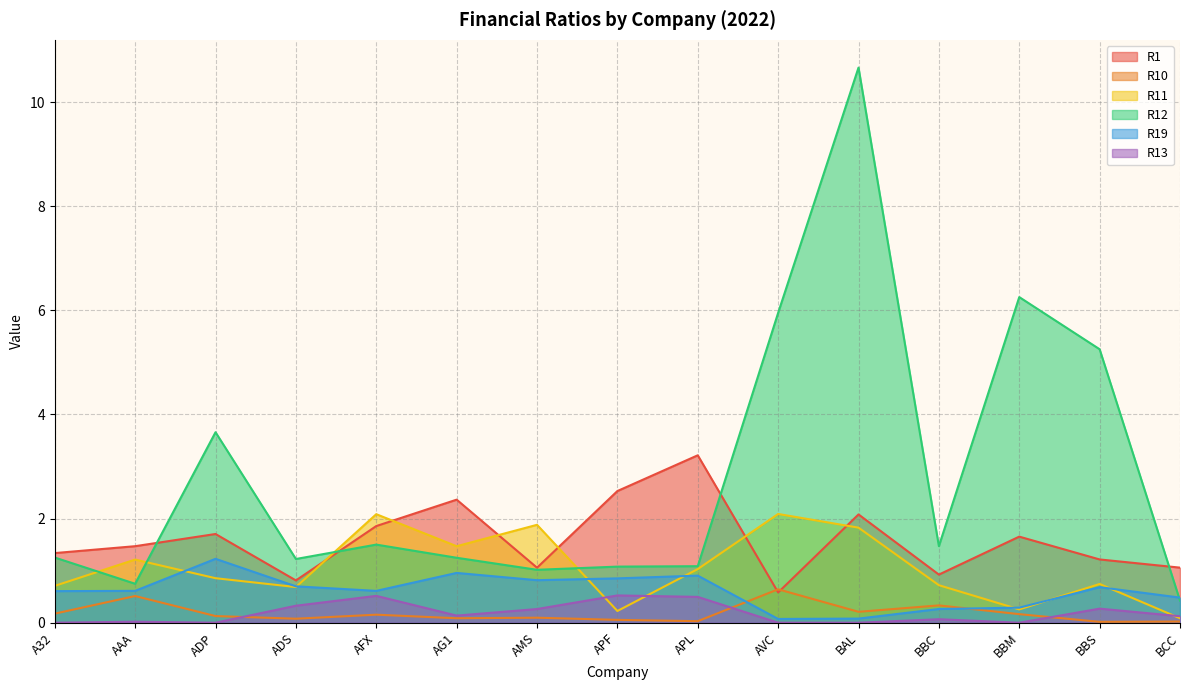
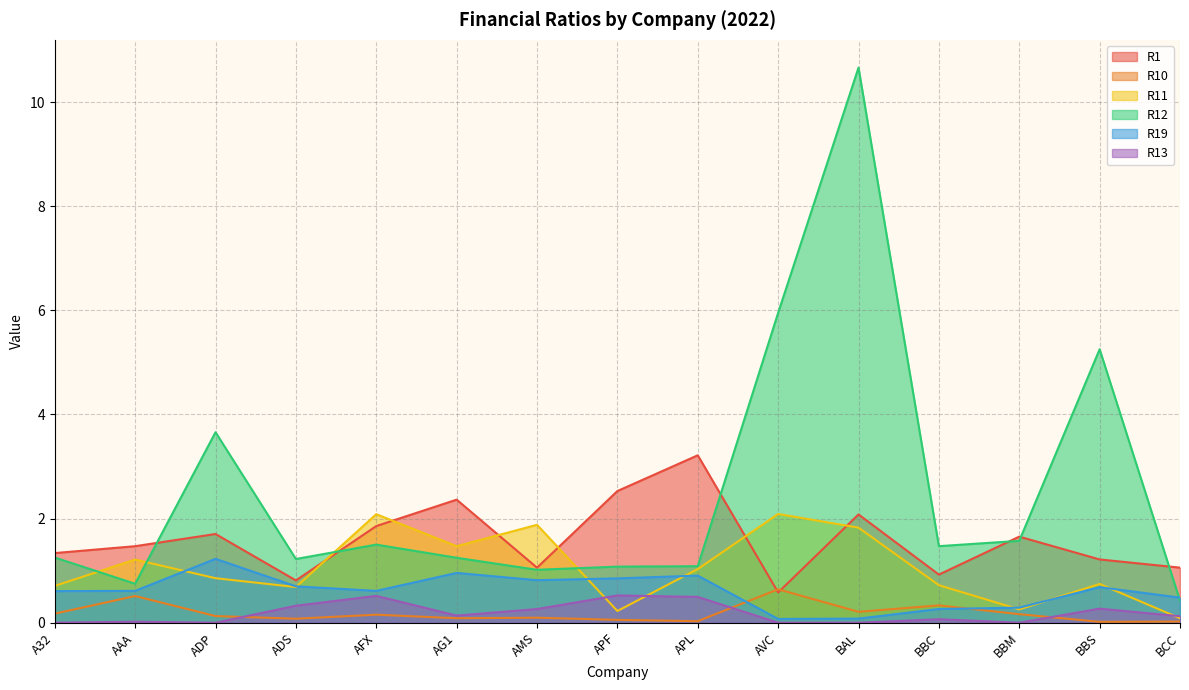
R12, BBM: 6.3 -> 1.6
